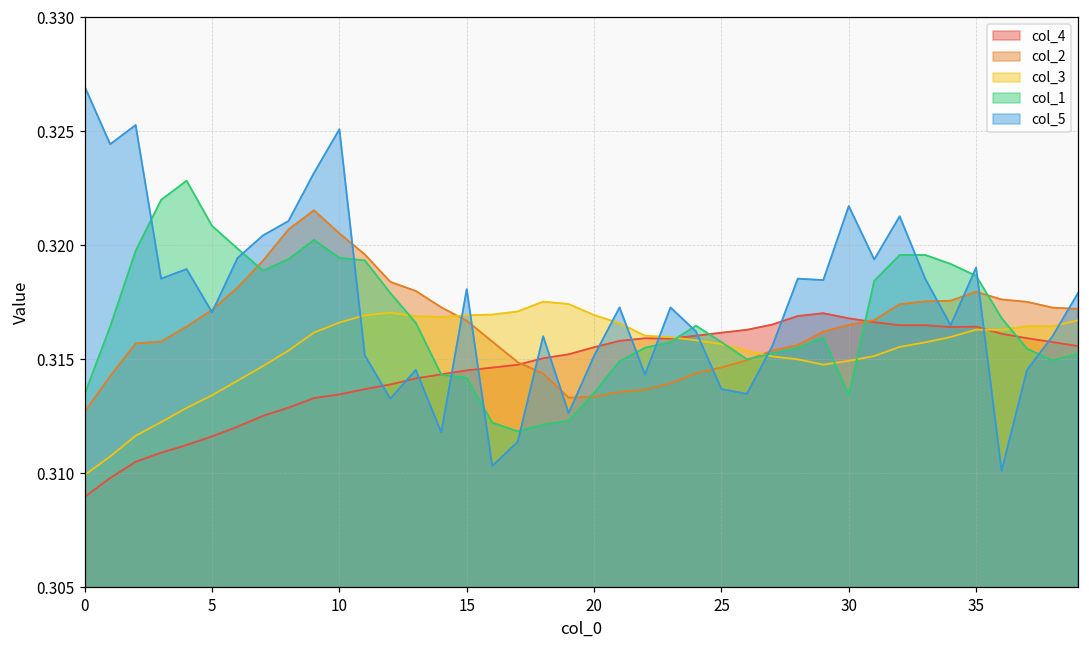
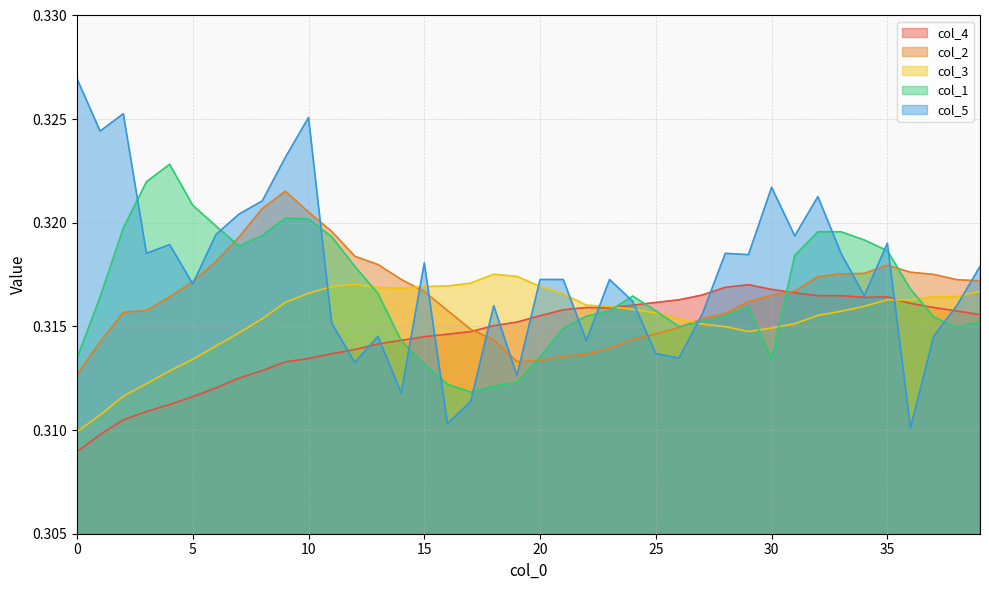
col_1, 10: 0.3194 -> 0.3202
col_1, 15: 0.3142 -> 0.3132
col_5, 20: 0.3151 -> 0.3173
